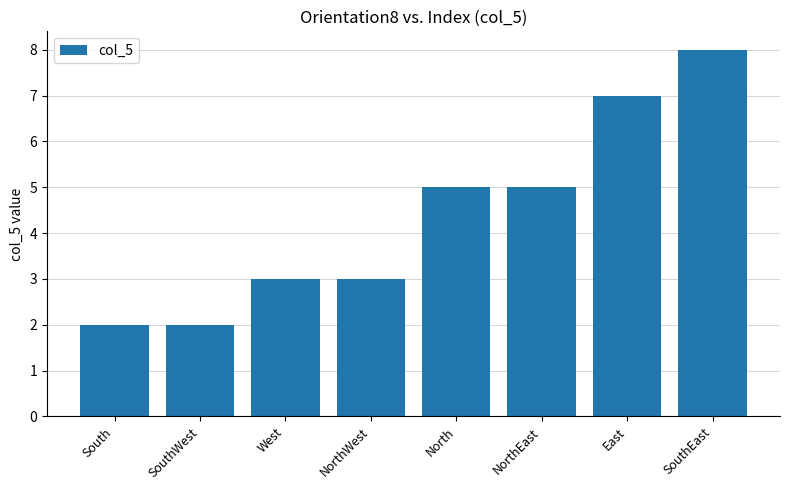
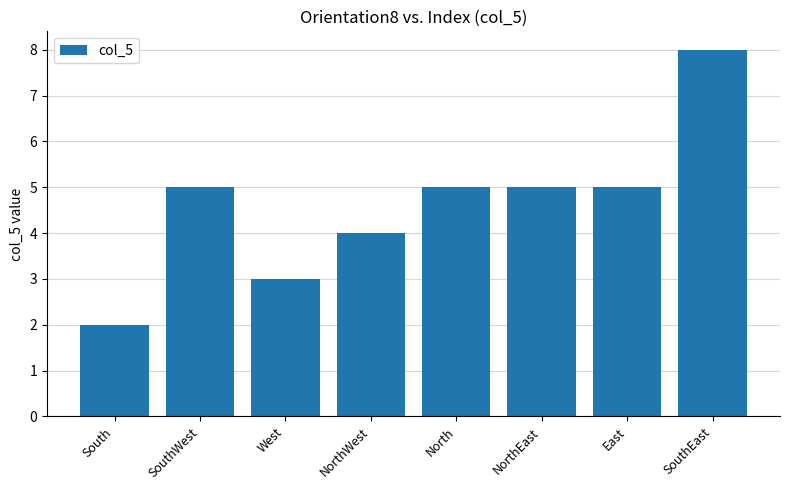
SouthWest: 2 -> 5
NorthWest: 3 -> 4
East: 7 -> 5
